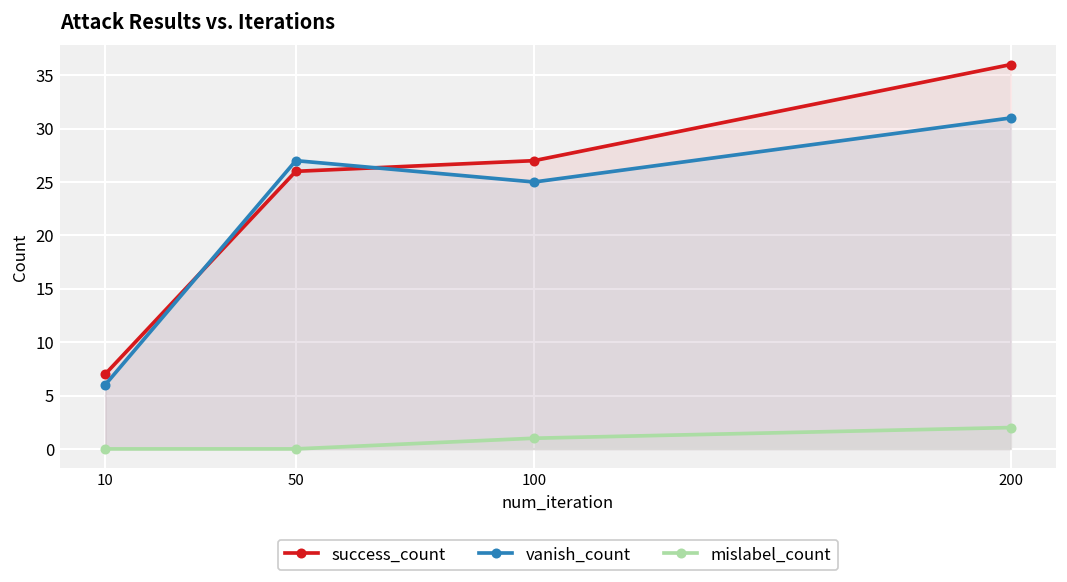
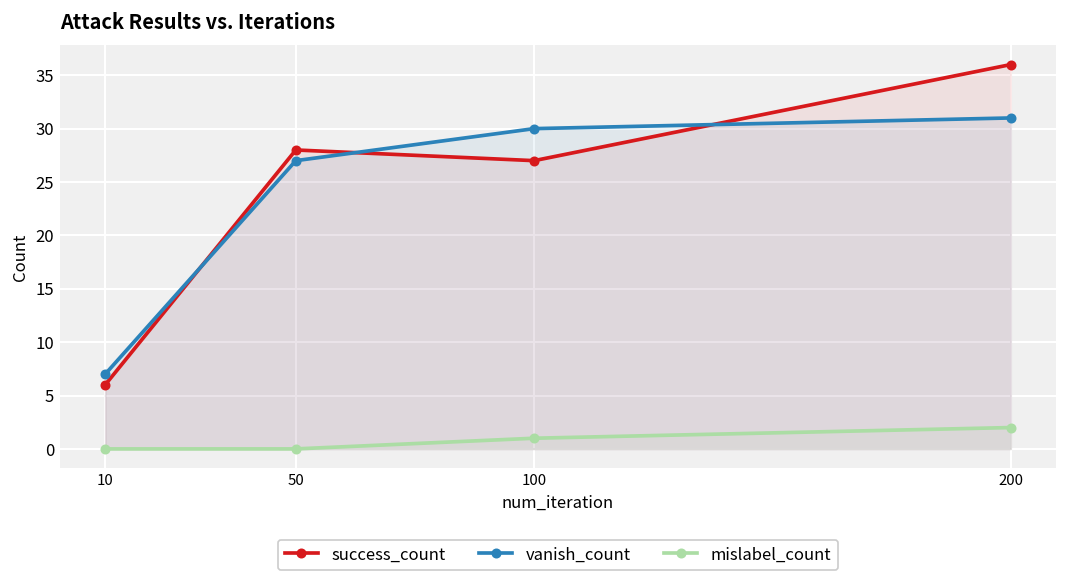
success_count, 10: 7 -> 6
vanish_count, 10: 6 -> 7
success_count, 50: 26 -> 28
vanish_count, 100: 25 -> 30
